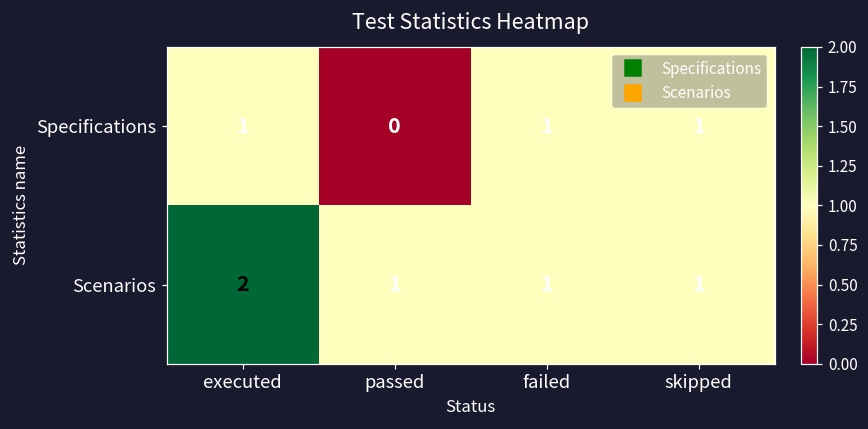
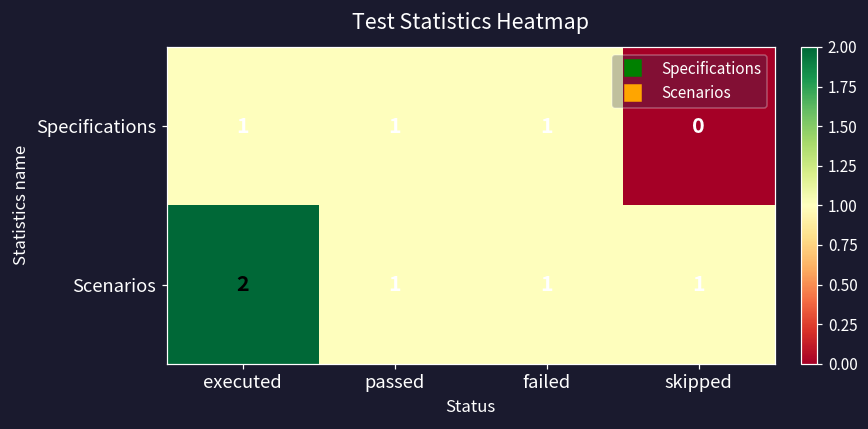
Specifications, passed: 0 -> 1
Specifications, skipped: 1 -> 0
